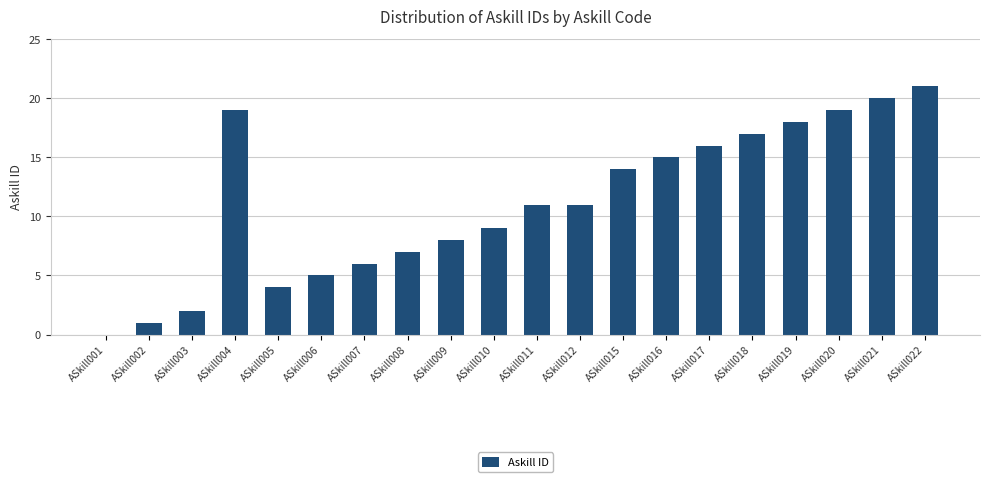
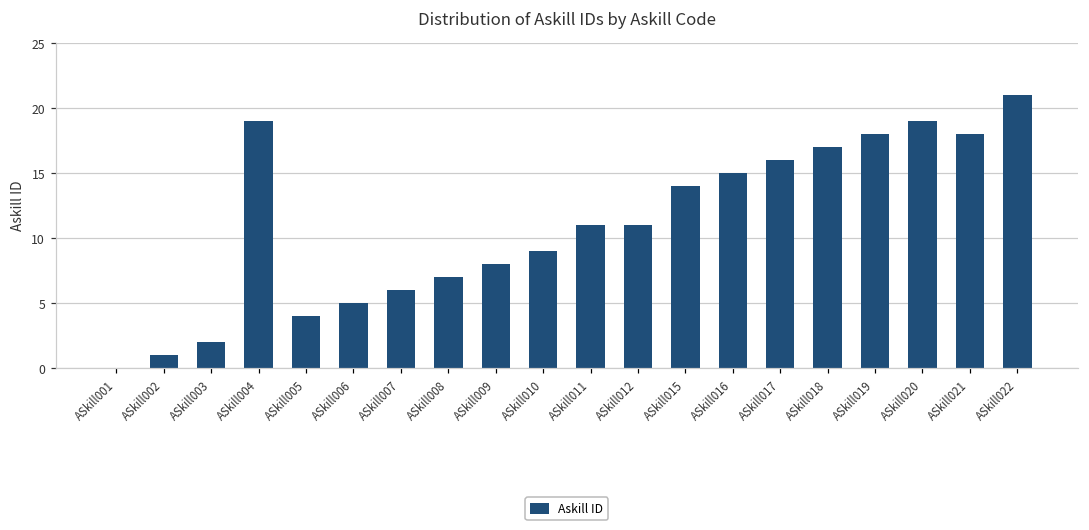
ASkill021: 20 -> 18
